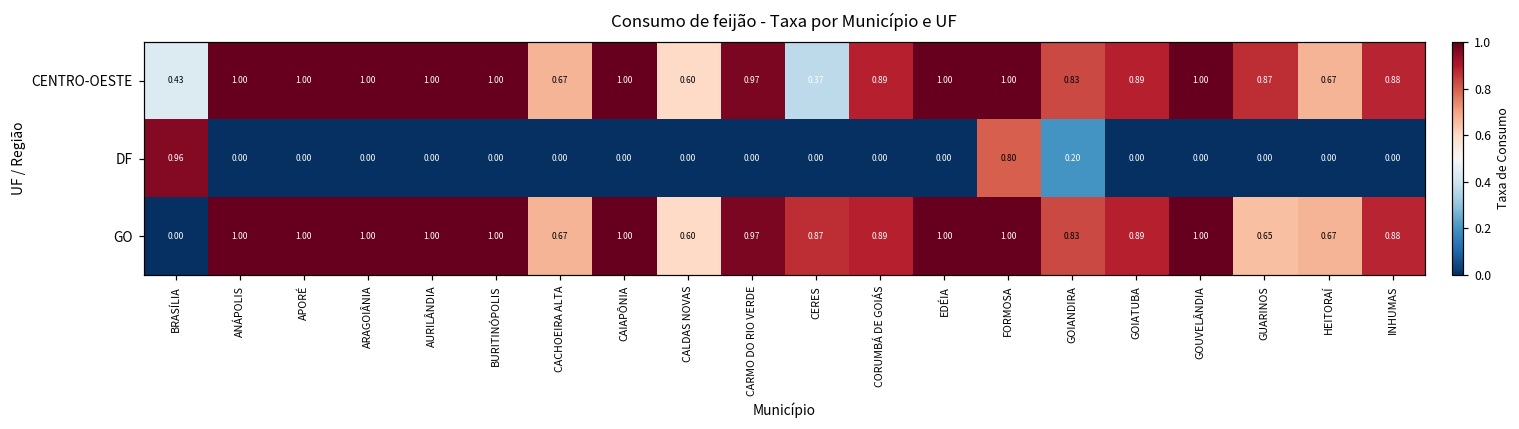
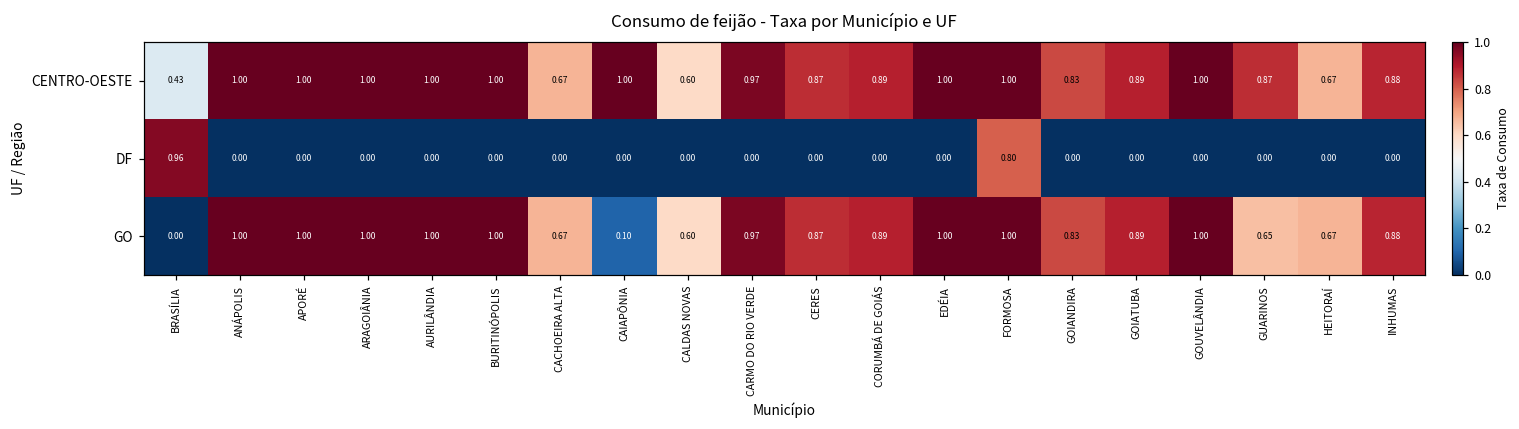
CENTRO-OESTE, CERES: 0.37 -> 0.87
DF, GOIANDIRA: 0.20 -> 0.00
GO, CAIAPÔNIA: 1.00 -> 0.10
